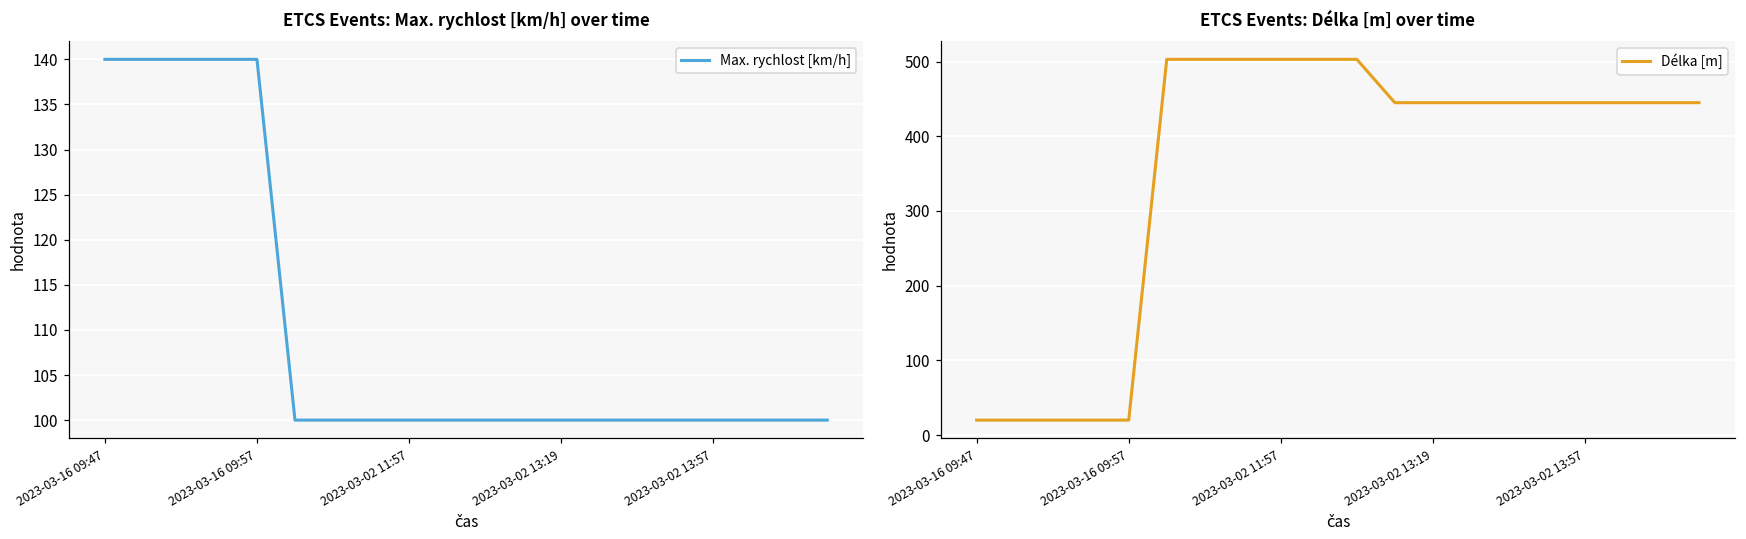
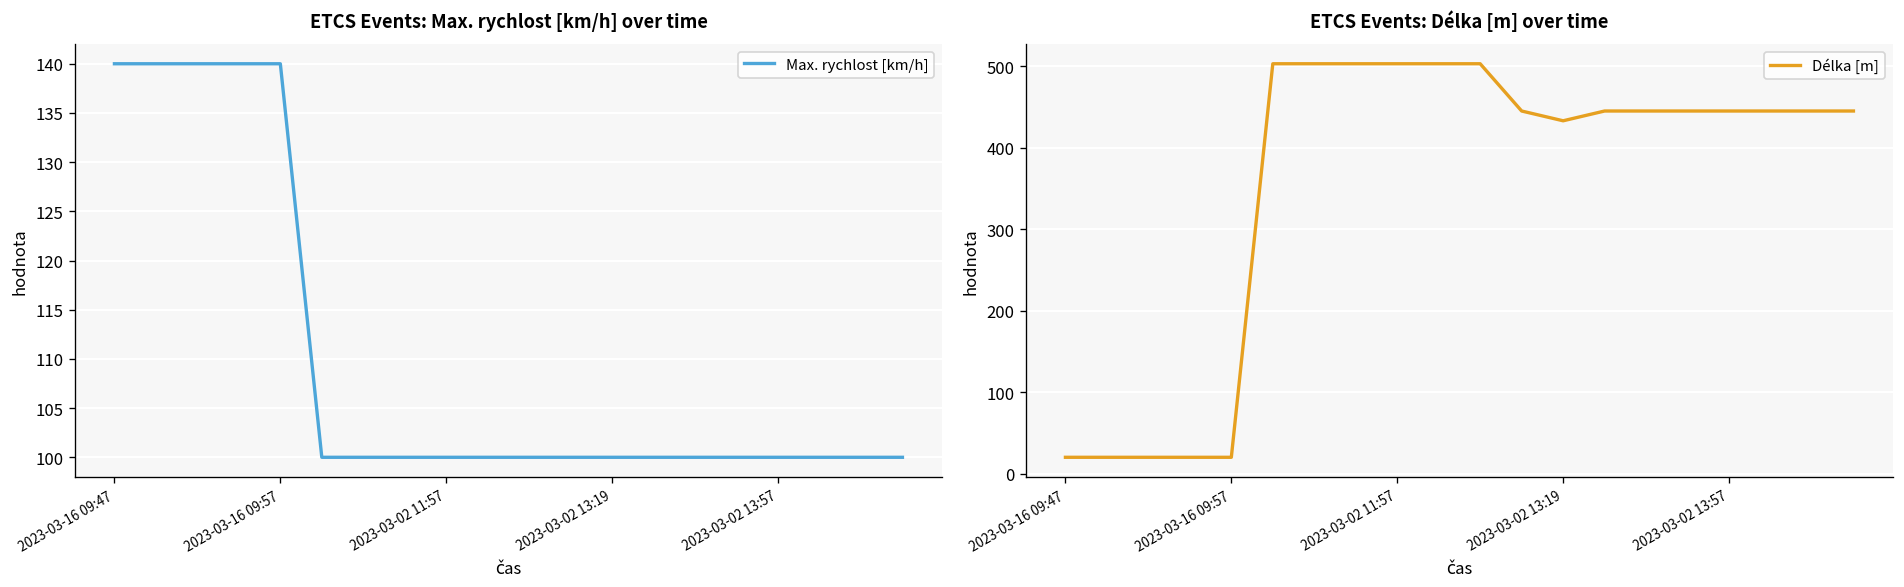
ETCS Events: Délka [m] over time, 2023-03-02 13:19: 450 -> 430
